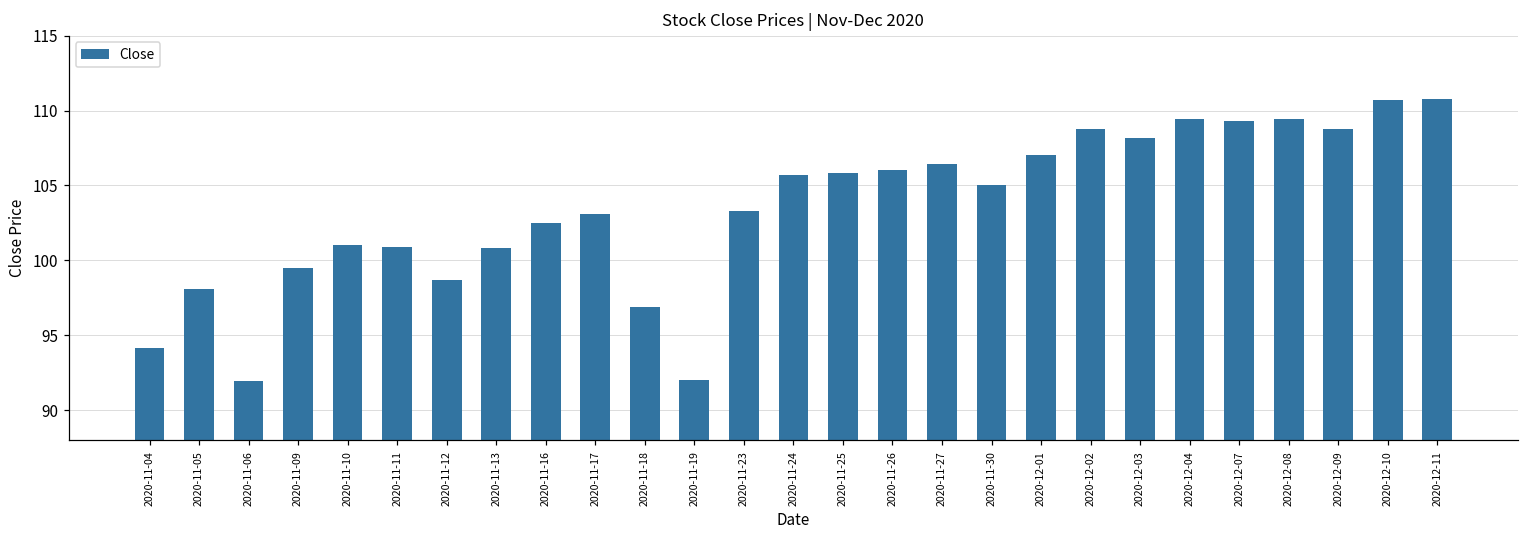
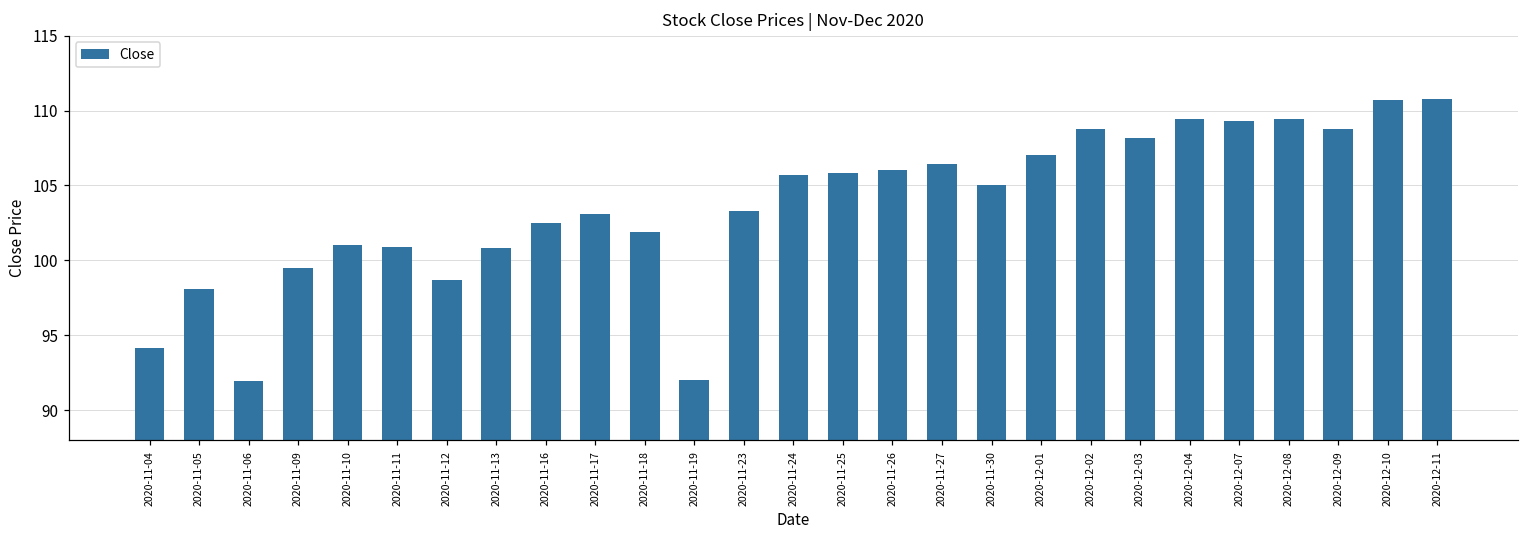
2020-11-18: 96.9 -> 101.9
